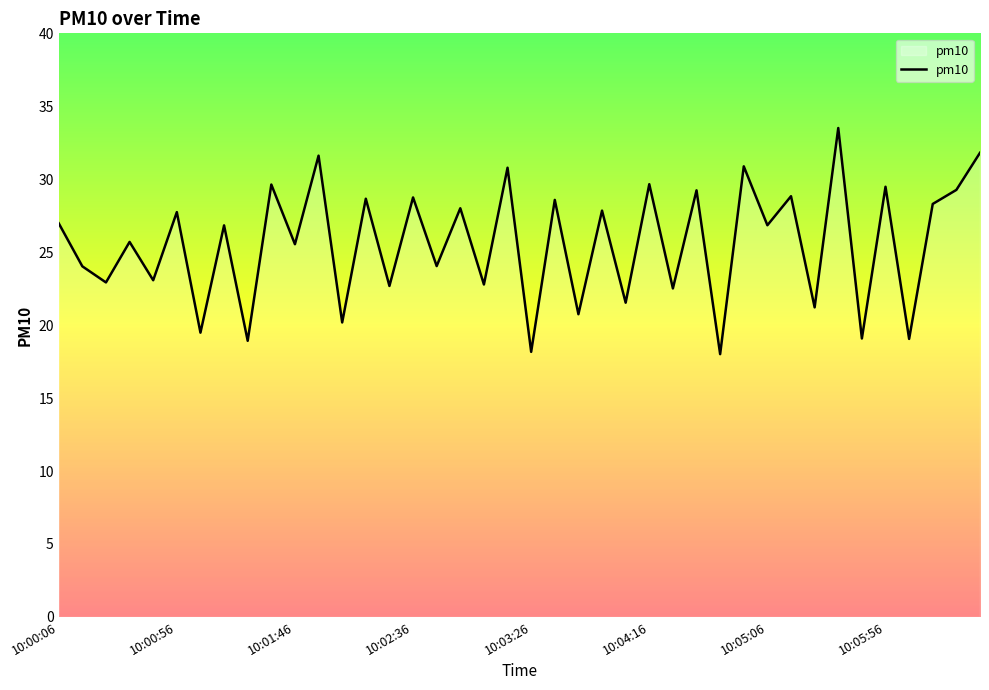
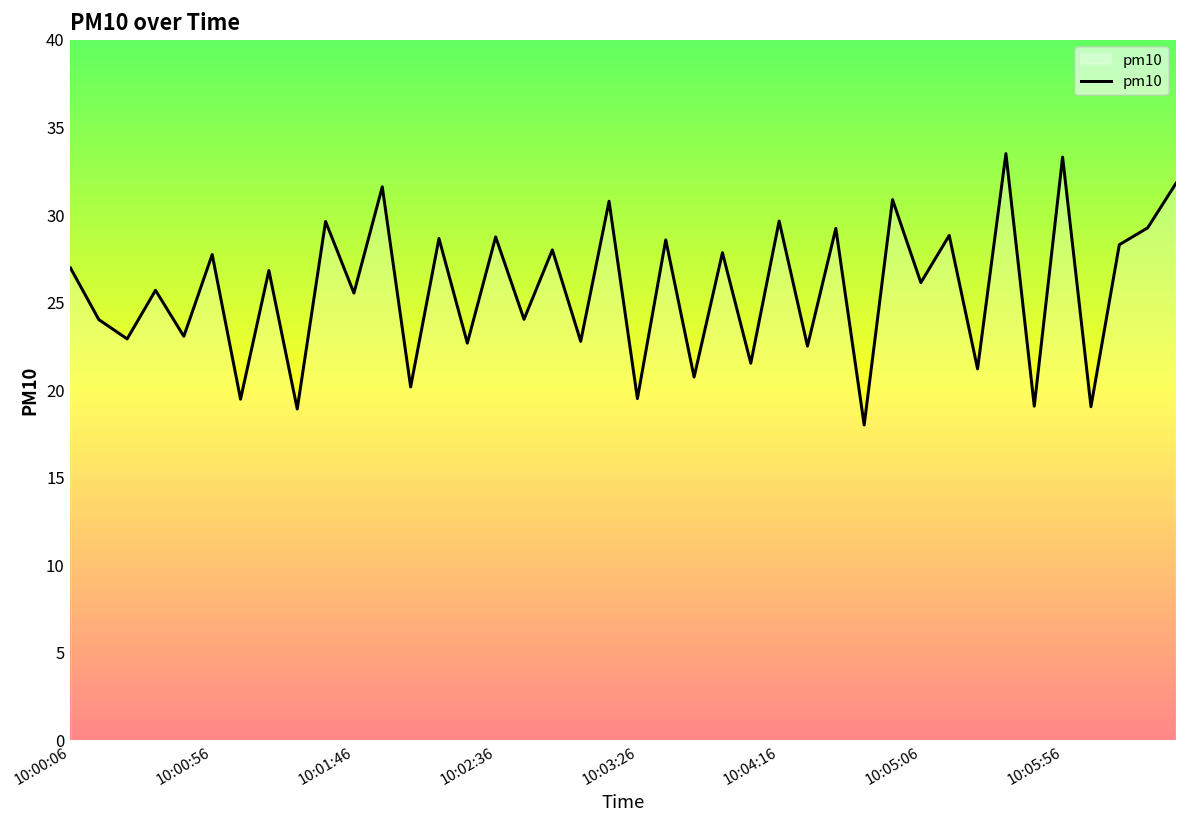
10:03:26: 18.2 -> 19.5
10:05:06: 26.8 -> 26.1
10:05:56: 29.5 -> 33.3
